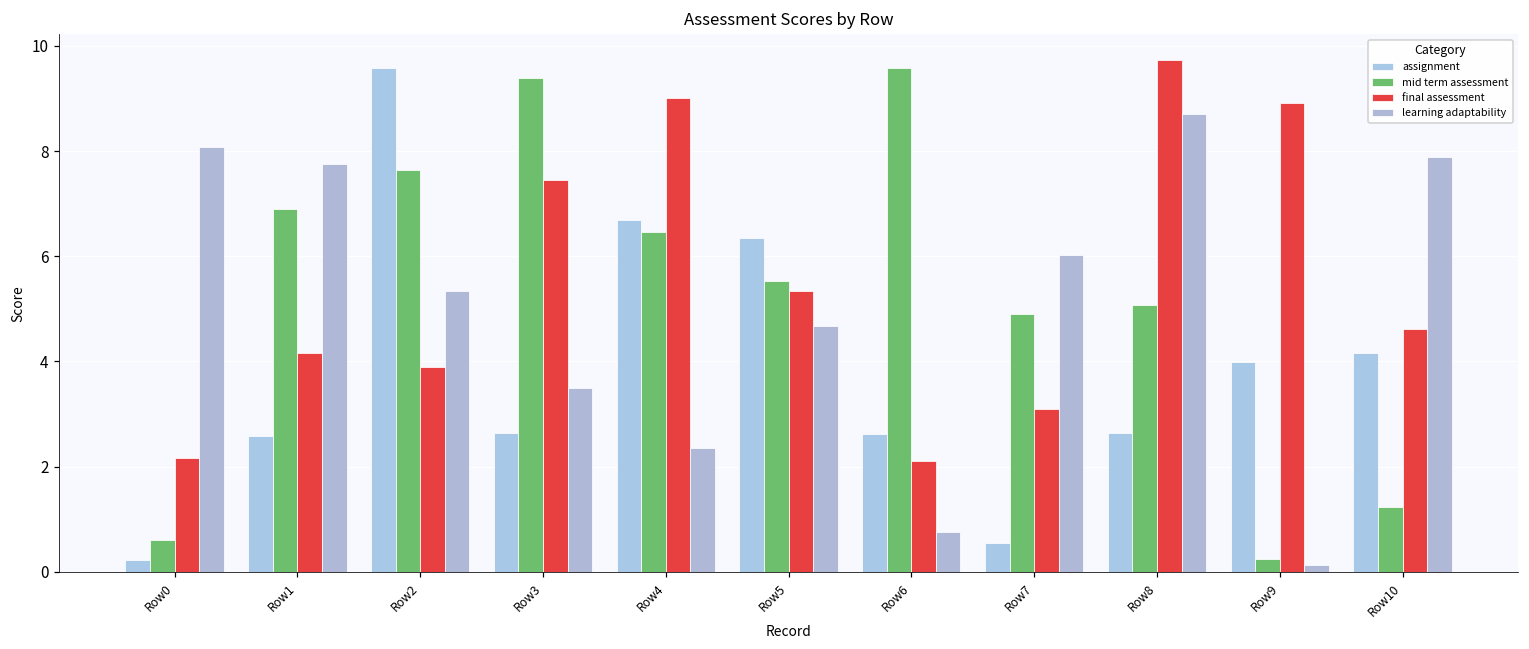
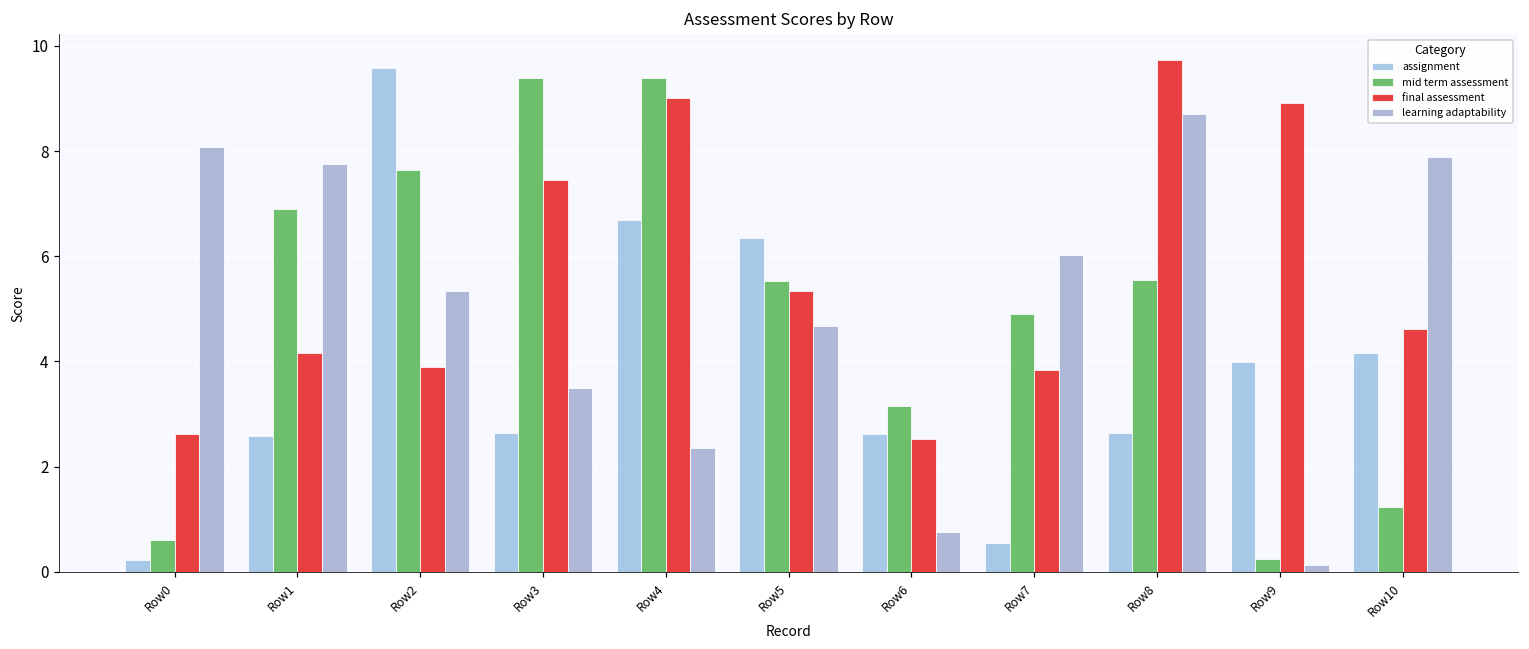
final assessment, Row0: 2.2 -> 2.6
mid term assessment, Row4: 6.5 -> 9.4
mid term assessment, Row6: 9.6 -> 3.2
final assessment, Row6: 2.1 -> 2.5
final assessment, Row7: 3.1 -> 3.8
mid term assessment, Row8: 5.1 -> 5.5
